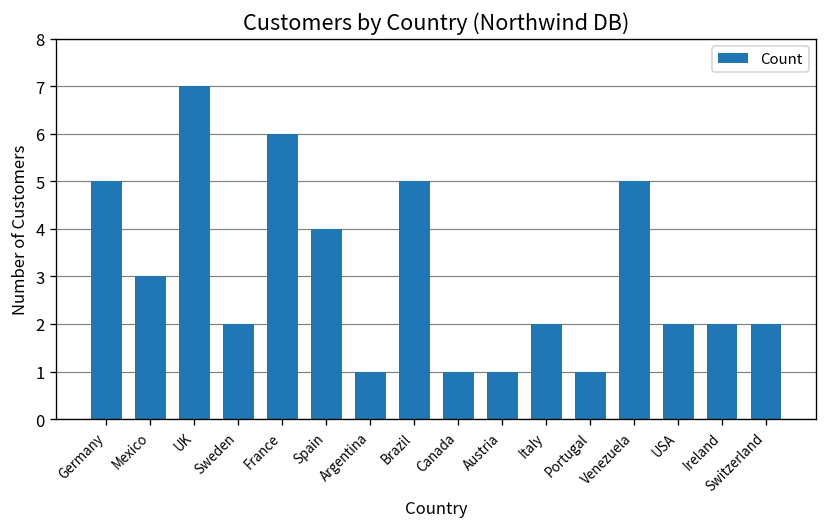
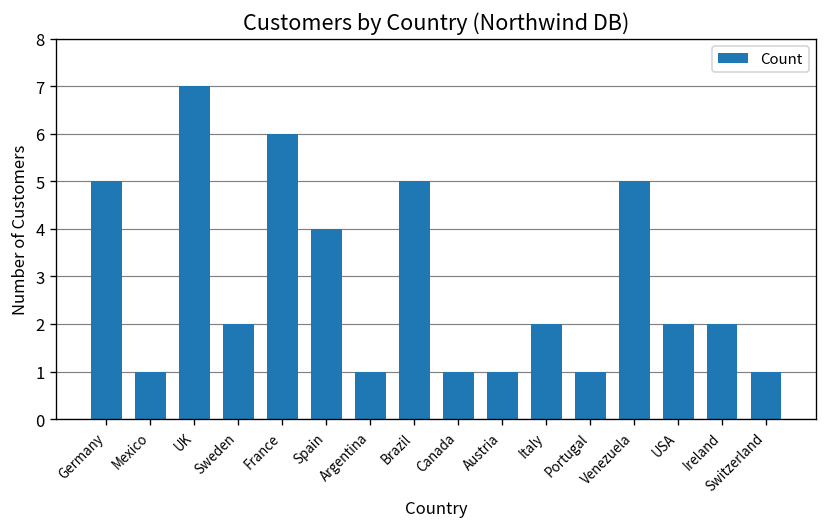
Mexico: 3 -> 1
Switzerland: 2 -> 1
